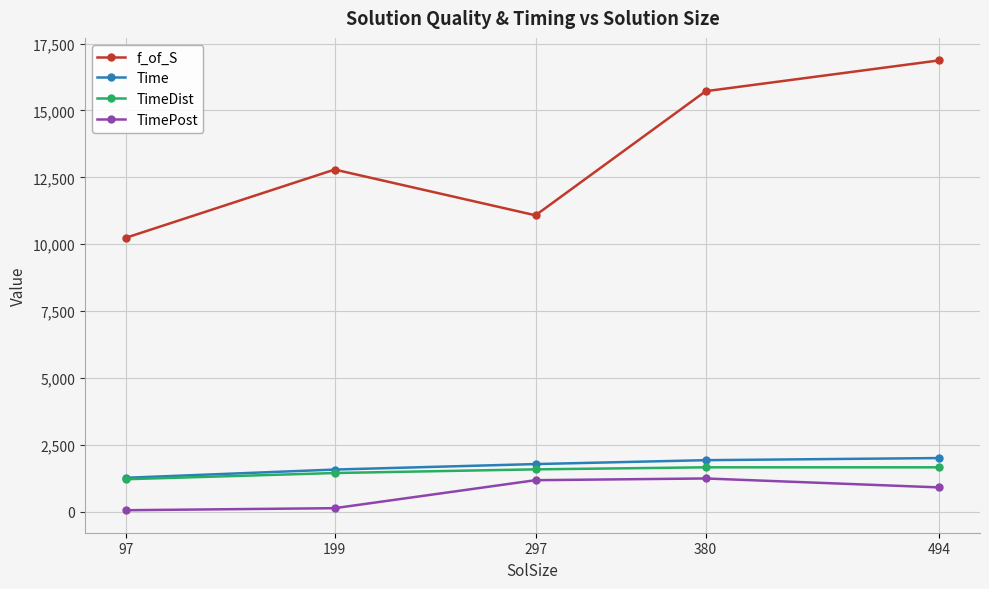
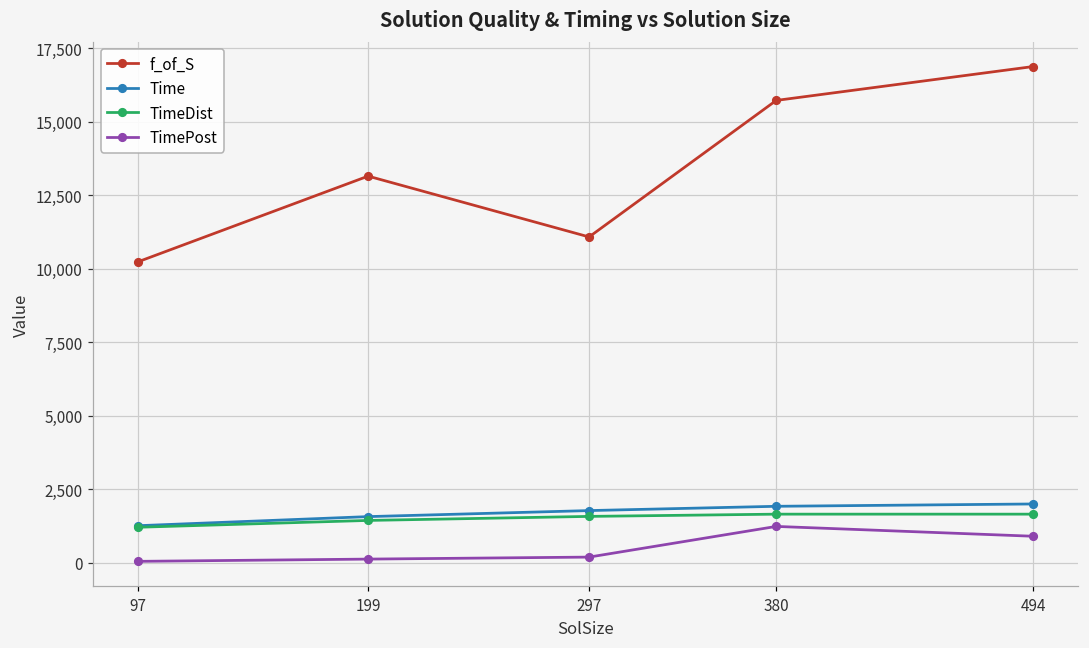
f_of_S, 199: 12,800 -> 13,100
TimePost, 297: 1,200 -> 200
